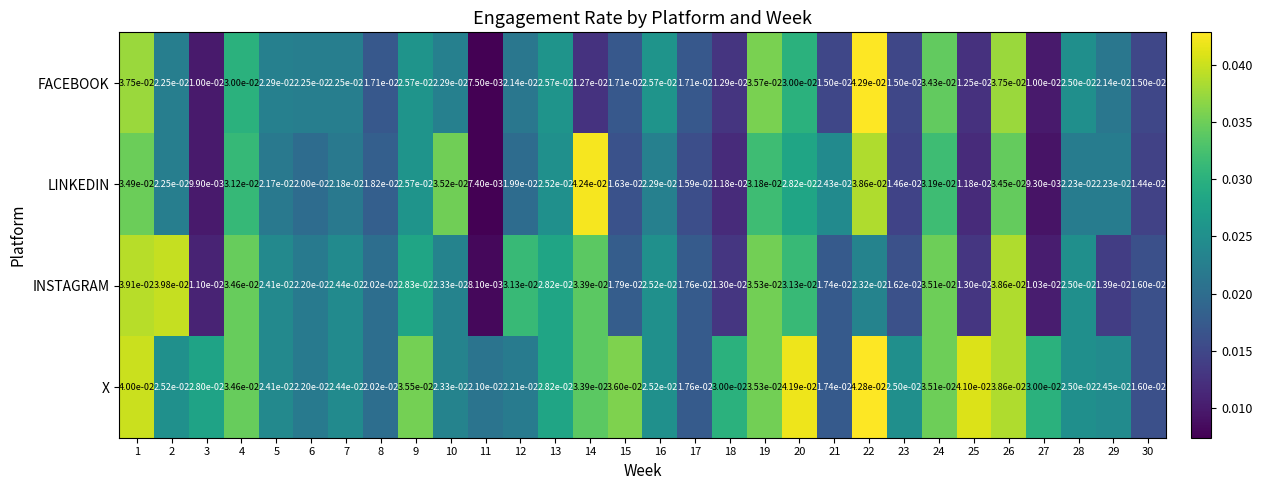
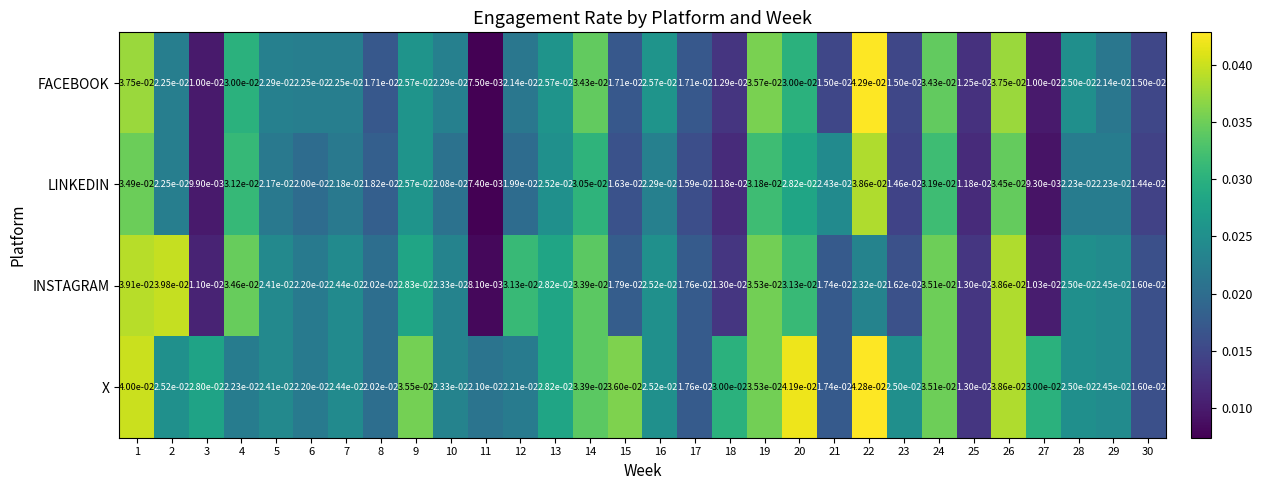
FACEBOOK, 14: 1.27e-02 -> 3.43e-02
LINKEDIN, 10: 3.52e-02 -> 2.08e-02
LINKEDIN, 14: 4.24e-02 -> 3.05e-02
INSTAGRAM, 29: 1.39e-02 -> 2.45e-02
X, 4: 3.46e-02 -> 2.23e-02
X, 25: 4.10e-02 -> 1.30e-02
